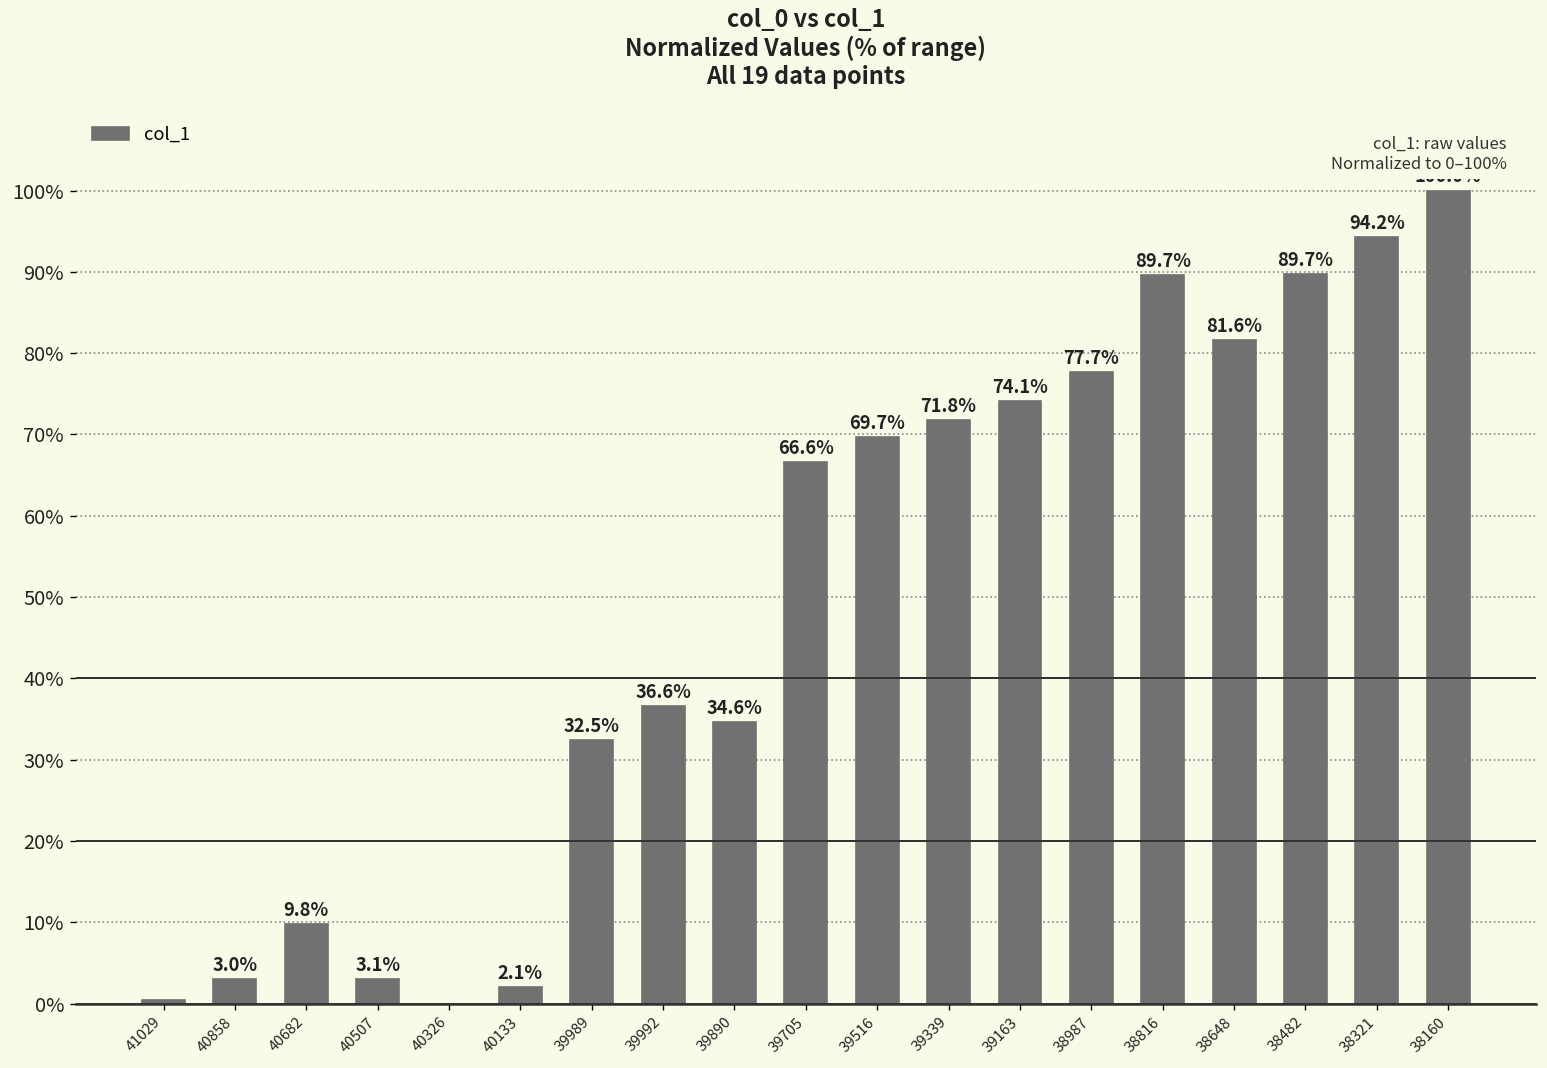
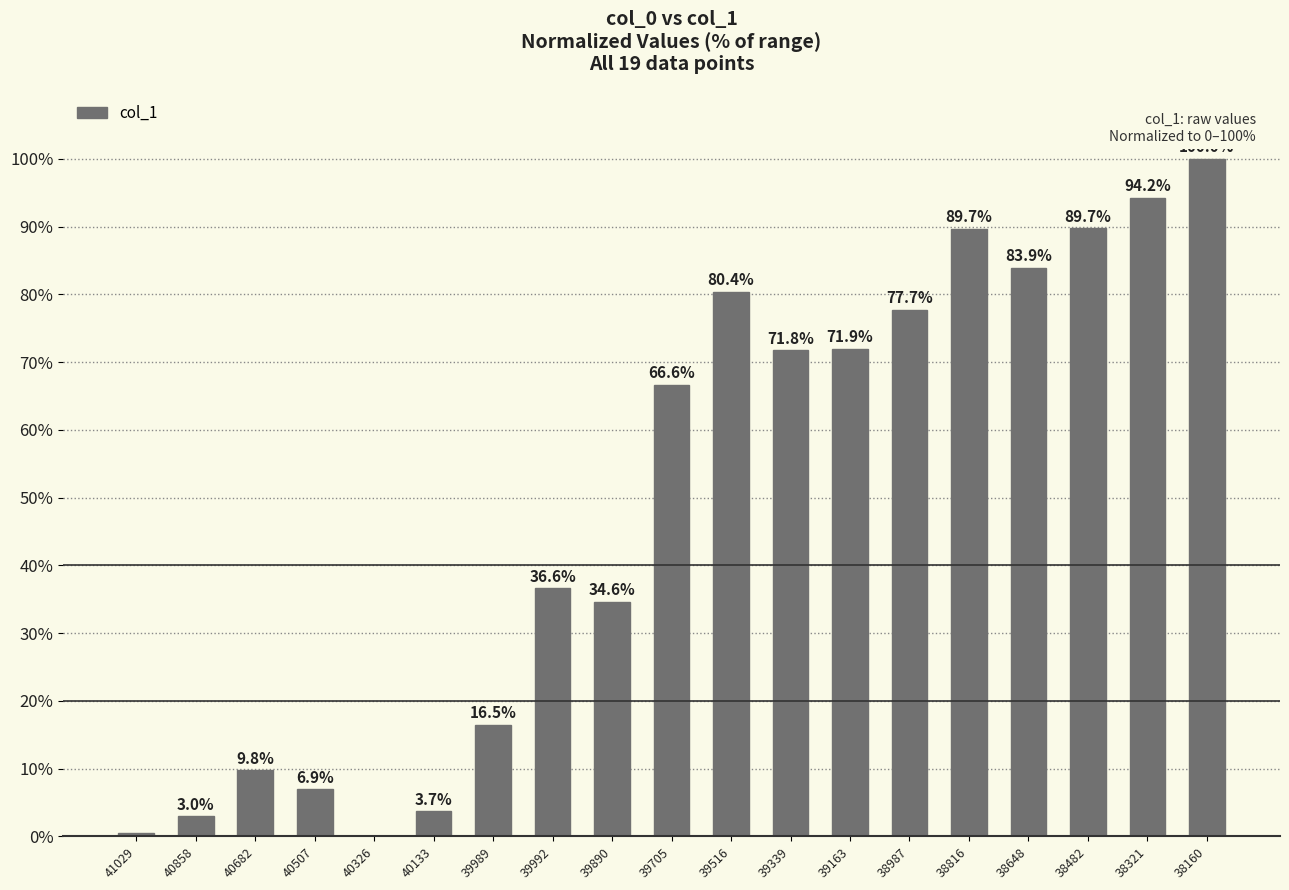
40507: 3.1% -> 6.9%
40133: 2.1% -> 3.7%
39989: 32.5% -> 16.5%
39516: 69.7% -> 80.4%
39163: 74.1% -> 71.9%
38648: 81.6% -> 83.9%
